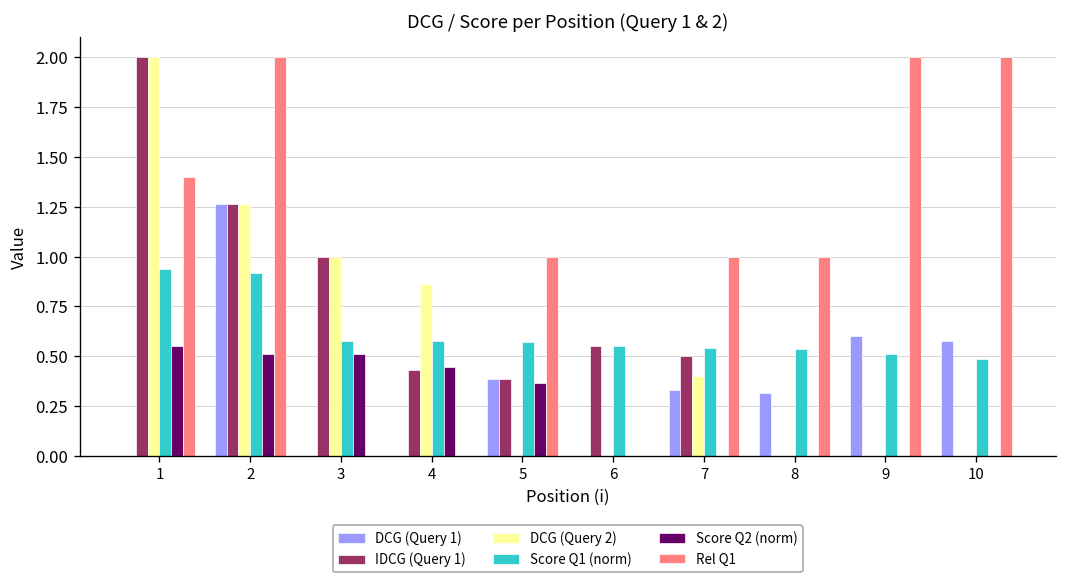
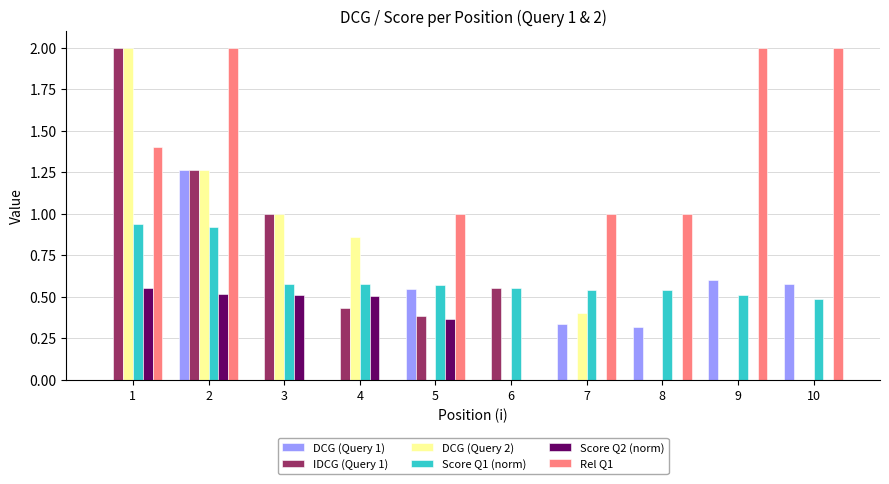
Score Q2 (norm), 4: 0.45 -> 0.51
DCG (Query 1), 5: 0.39 -> 0.55
IDCG (Query 1), 7: 0.5 -> 0.0
